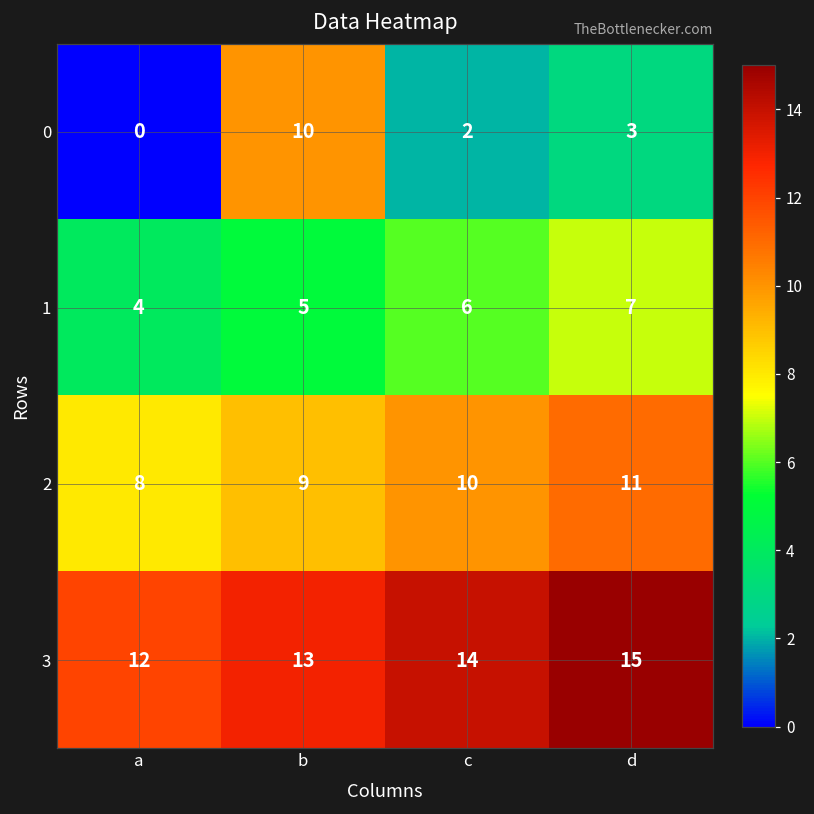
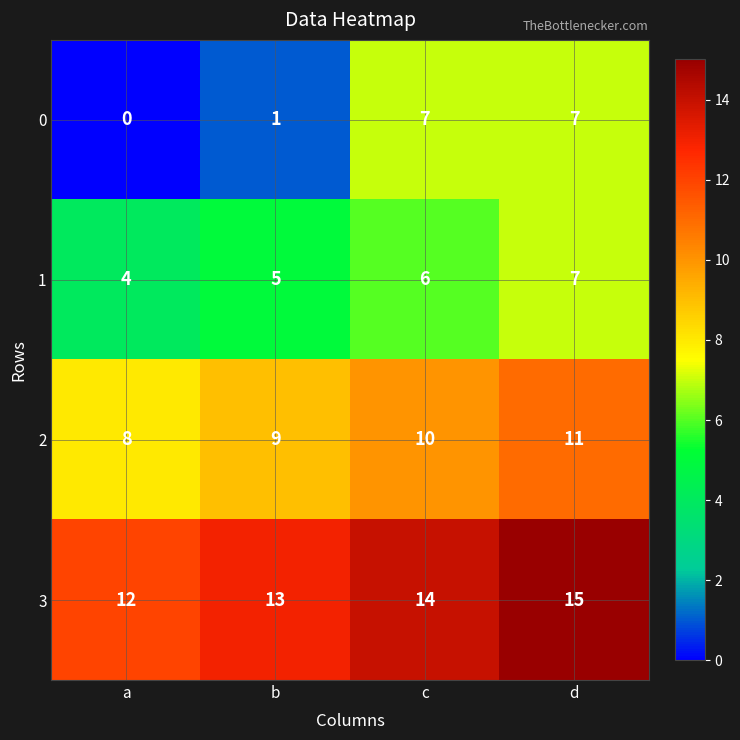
0, b: 10 -> 1
0, c: 2 -> 7
0, d: 3 -> 7
